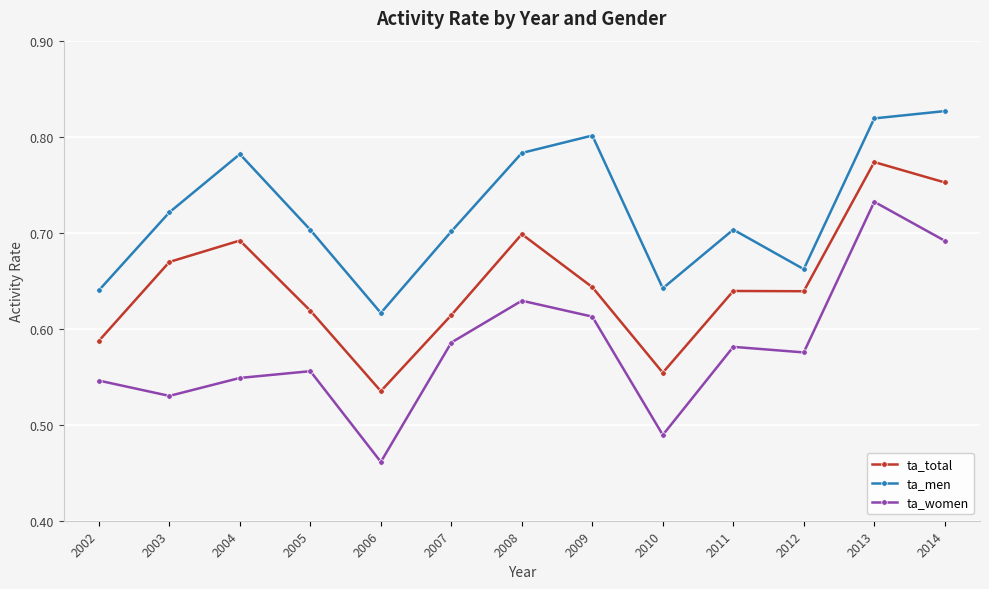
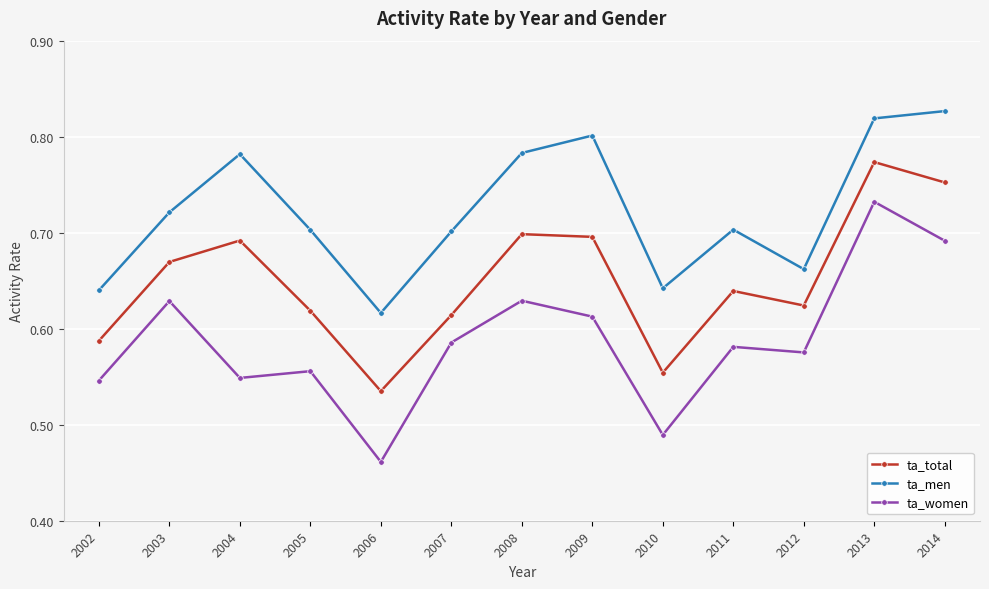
ta_women, 2003: 0.53 -> 0.63
ta_total, 2009: 0.64 -> 0.70
ta_total, 2012: 0.64 -> 0.62
